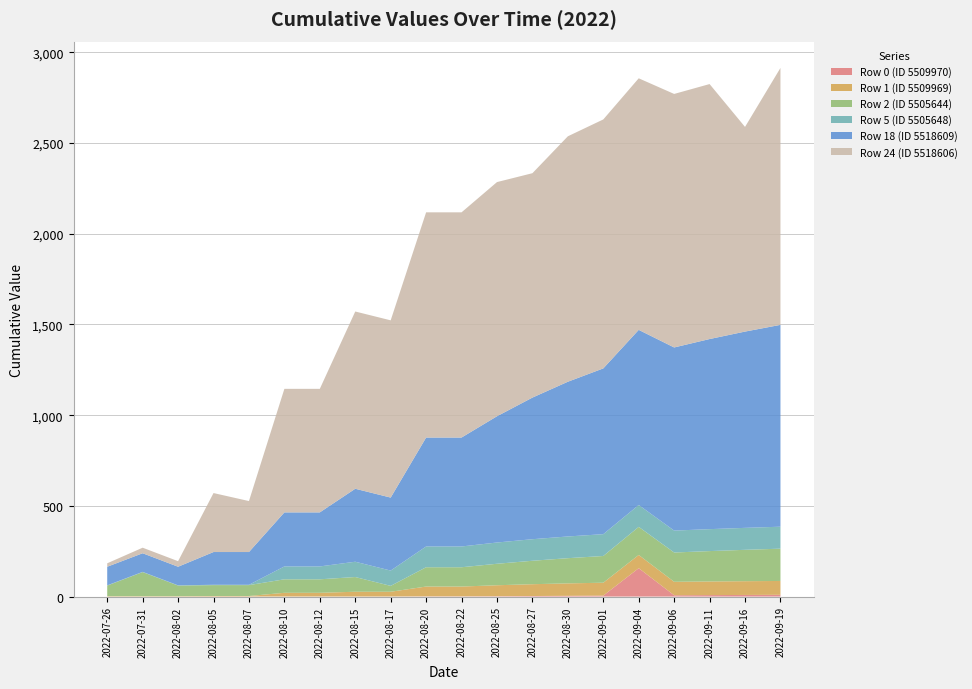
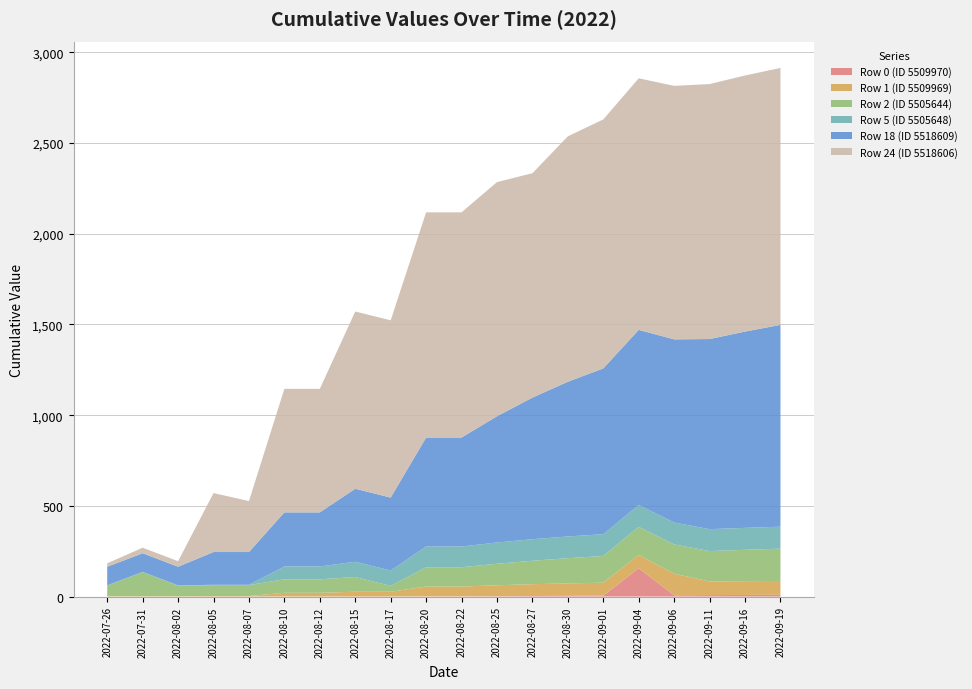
Row 1 (ID 5509969), 2022-09-06: 70 -> 120
Row 24 (ID 5518606), 2022-09-16: 1,130 -> 1,410
